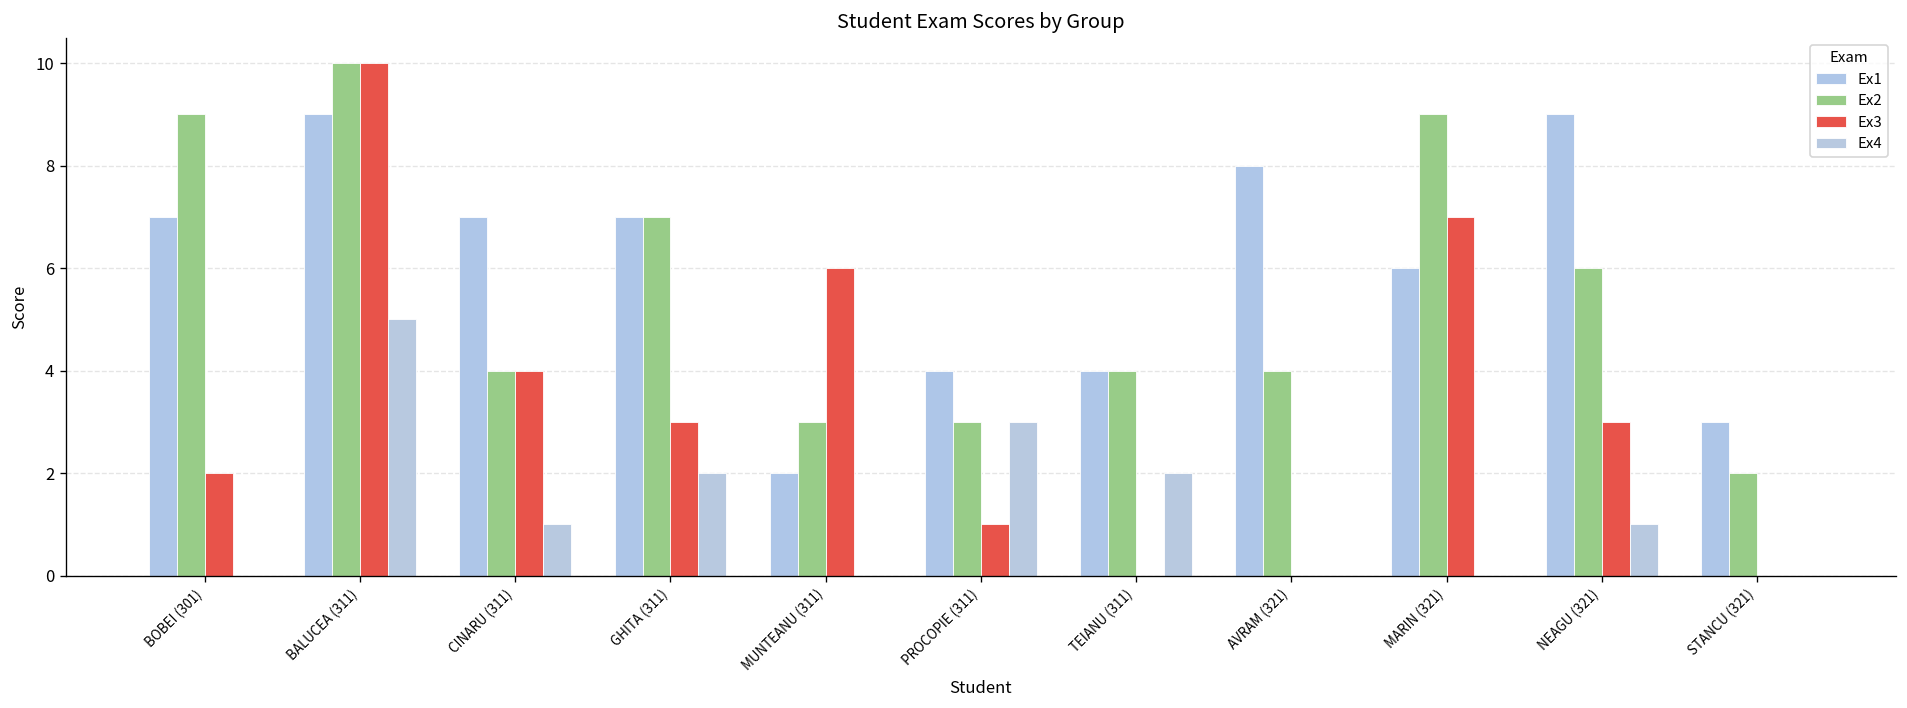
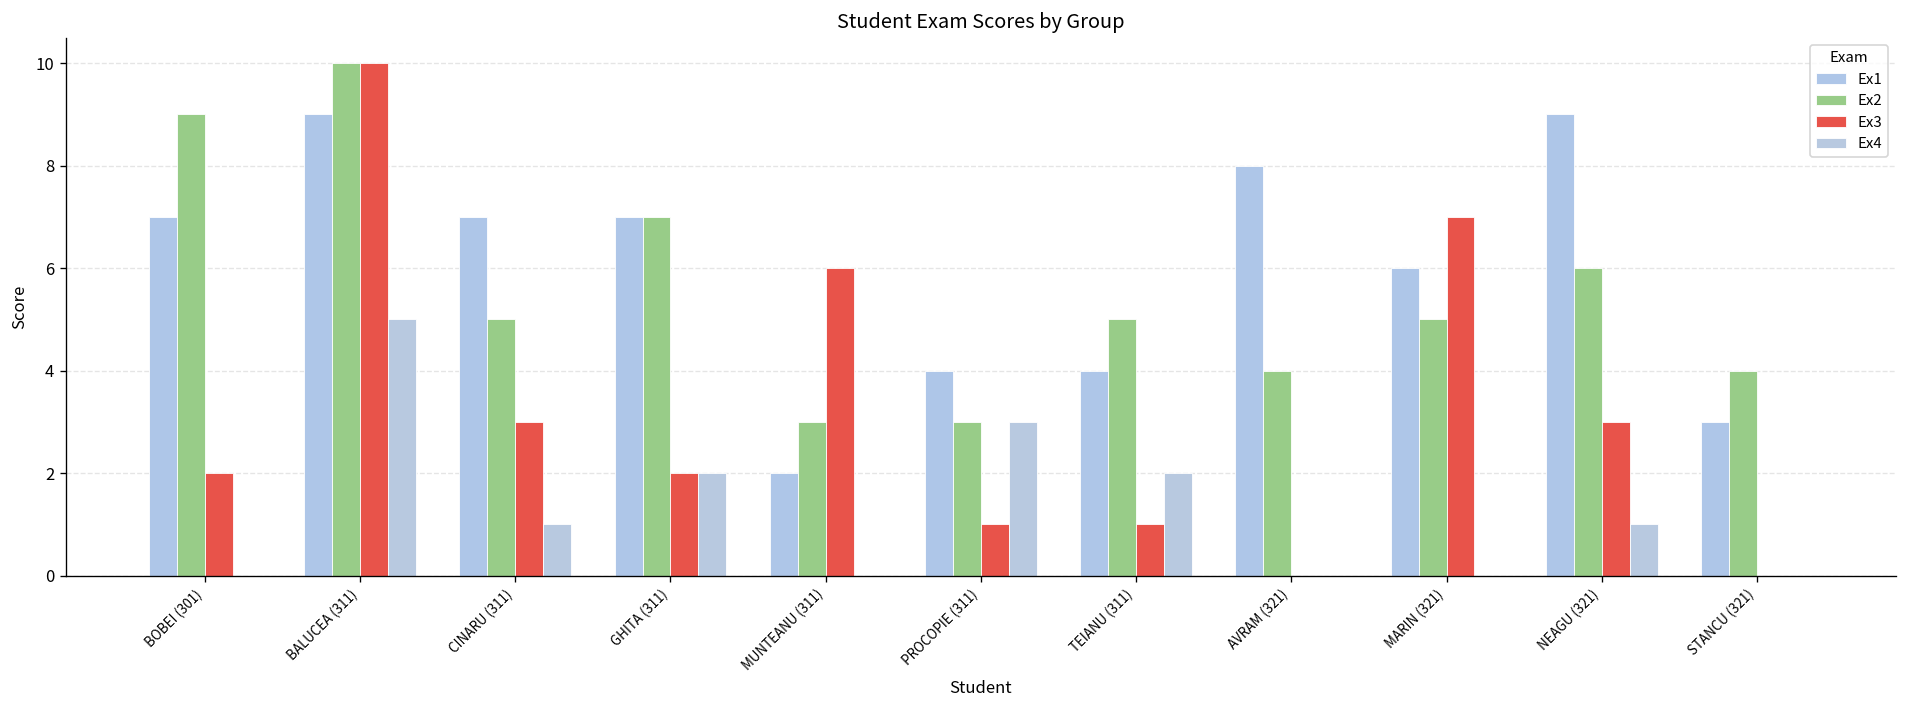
Ex2, CINARU (311): 4 -> 5
Ex3, CINARU (311): 4 -> 3
Ex3, GHITA (311): 3 -> 2
Ex2, TEIANU (311): 4 -> 5
Ex3, TEIANU (311): 0 -> 1
Ex2, MARIN (321): 9 -> 5
Ex2, STANCU (321): 2 -> 4
